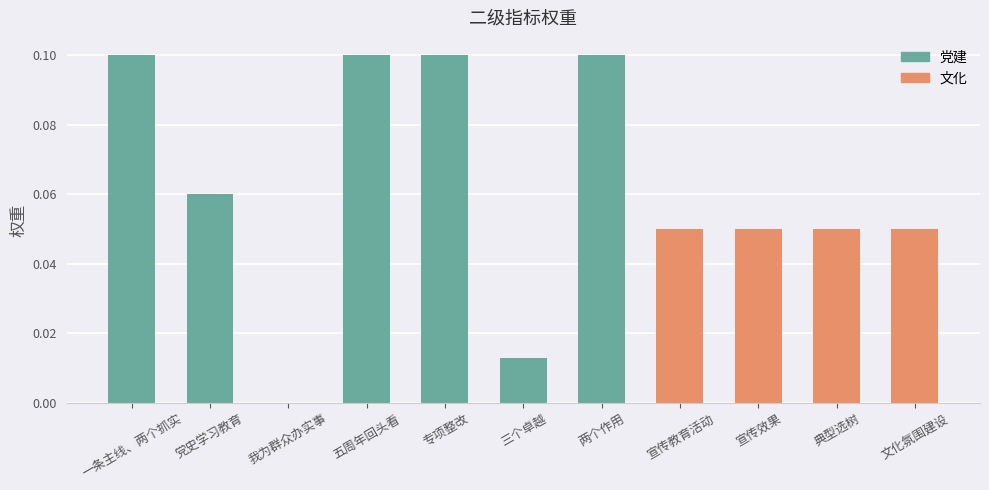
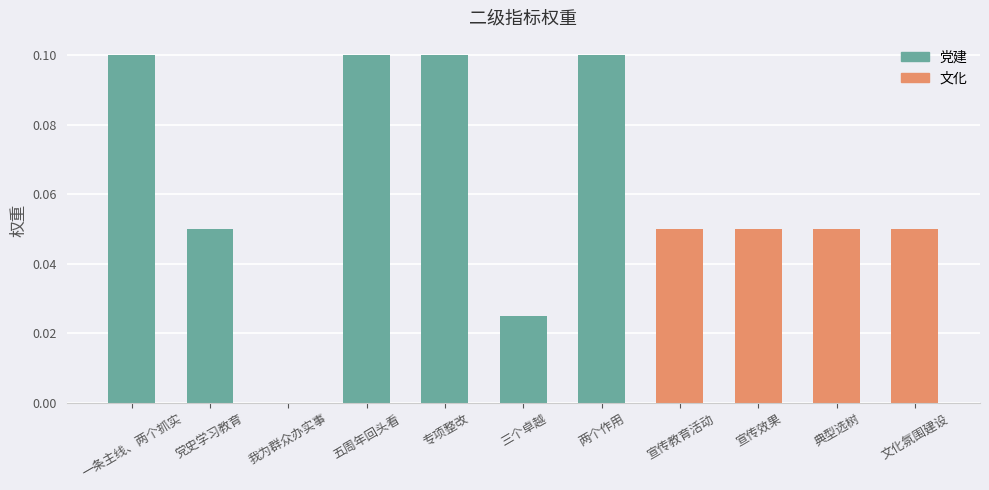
党建, 党史学习教育: 0.06 -> 0.05
党建, 三个卓越: 0.013 -> 0.025
